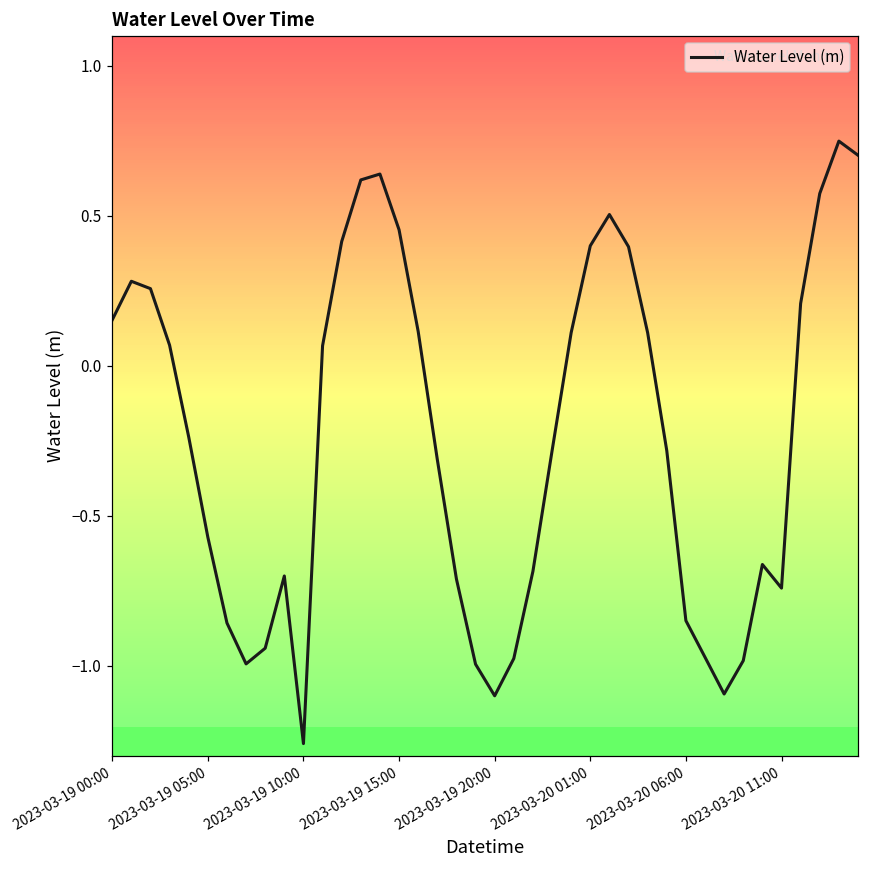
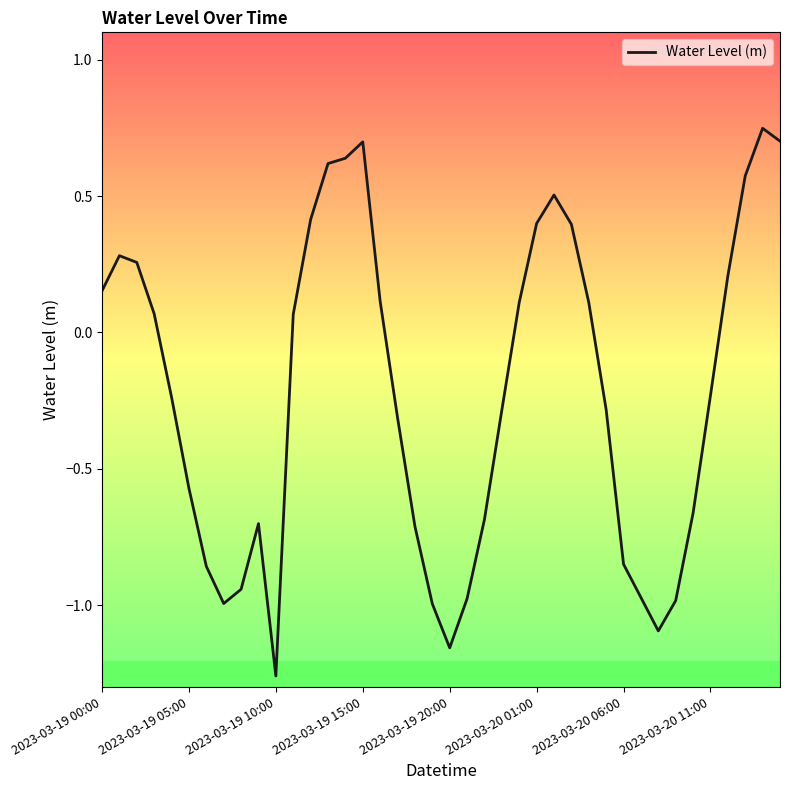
Water Level (m), 2023-03-19 15:00: 0.45 -> 0.70
Water Level (m), 2023-03-19 20:00: -1.10 -> -1.16
Water Level (m), 2023-03-20 11:00: -0.74 -> -0.23
